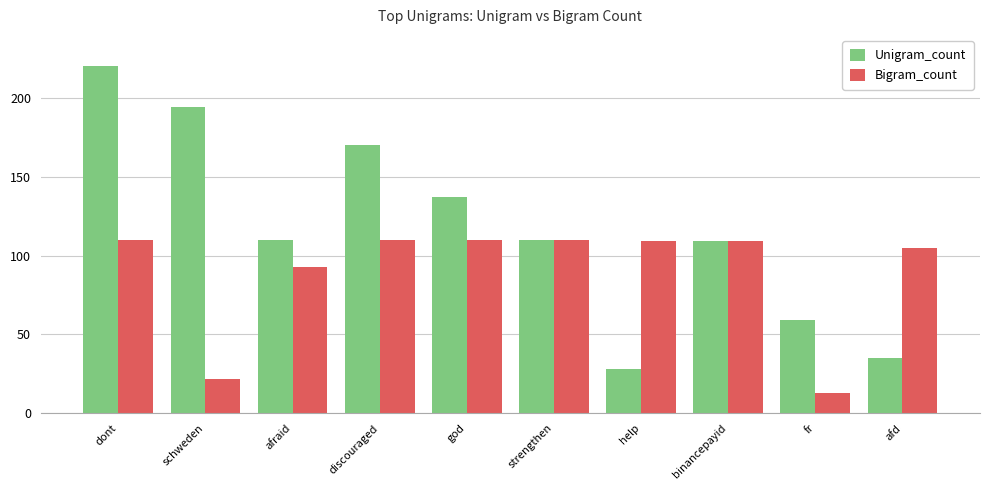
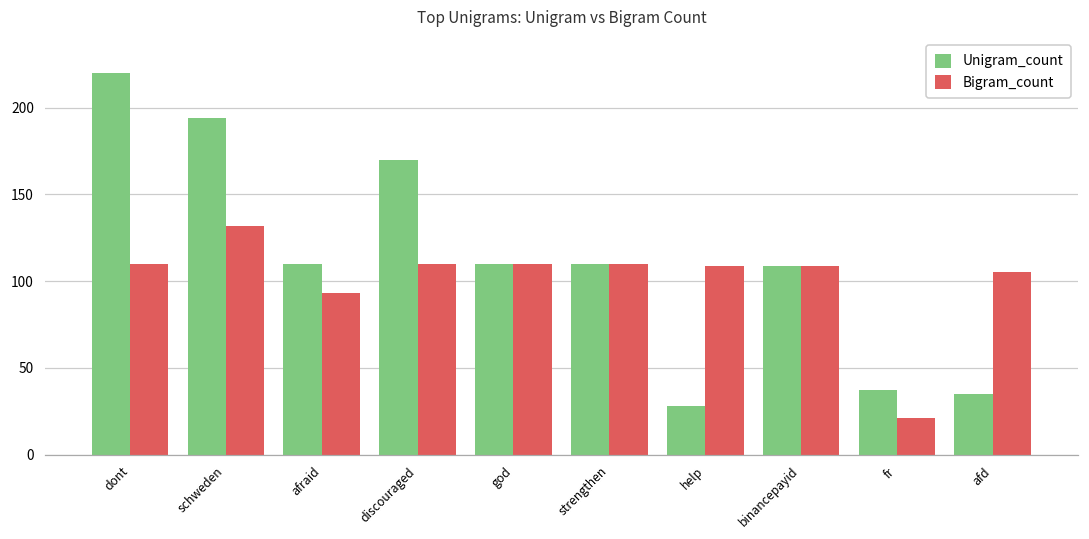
Bigram_count, schweden: 22 -> 132
Unigram_count, god: 137 -> 110
Unigram_count, fr: 59 -> 37
Bigram_count, fr: 13 -> 21
